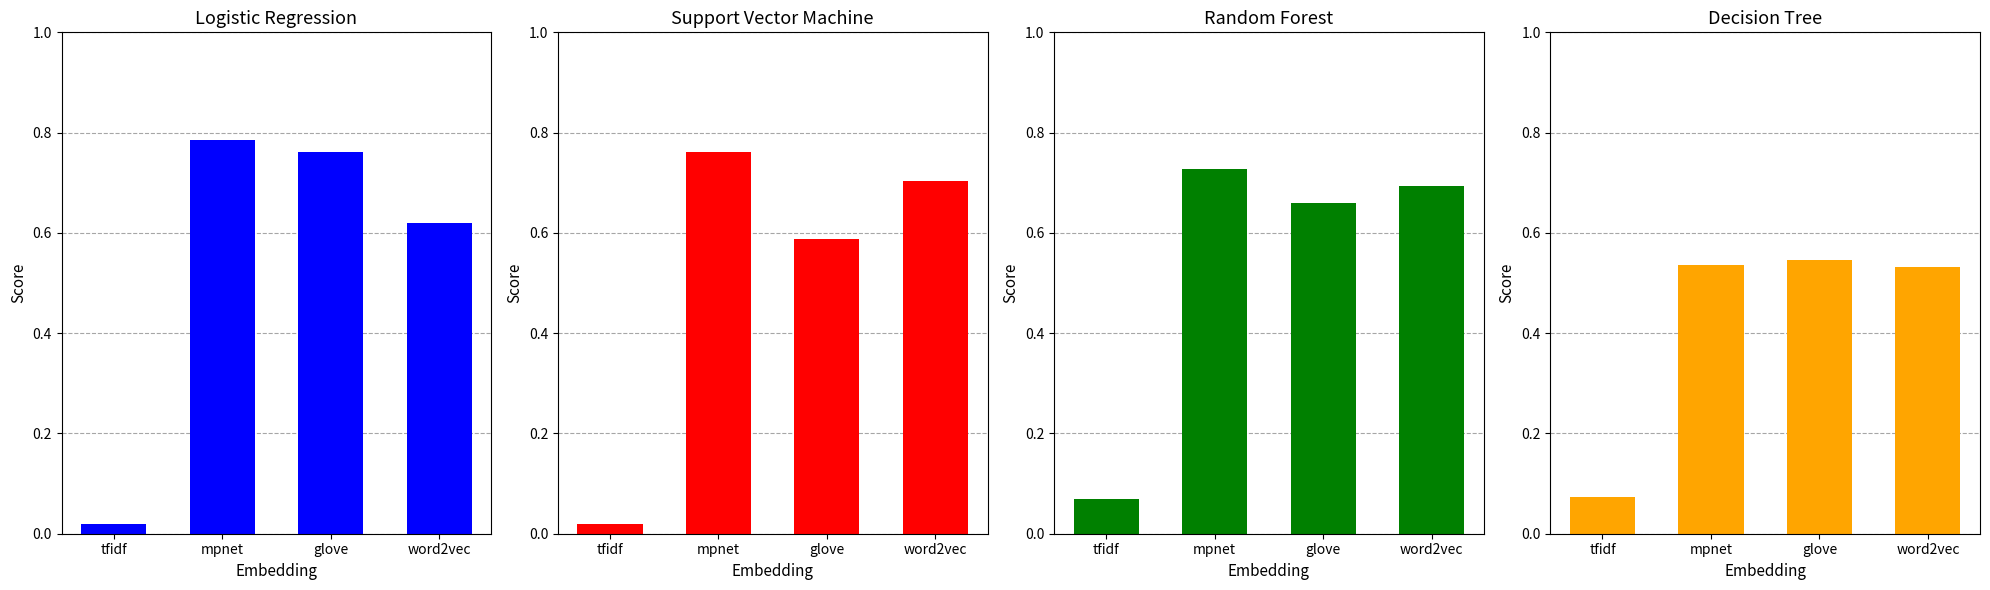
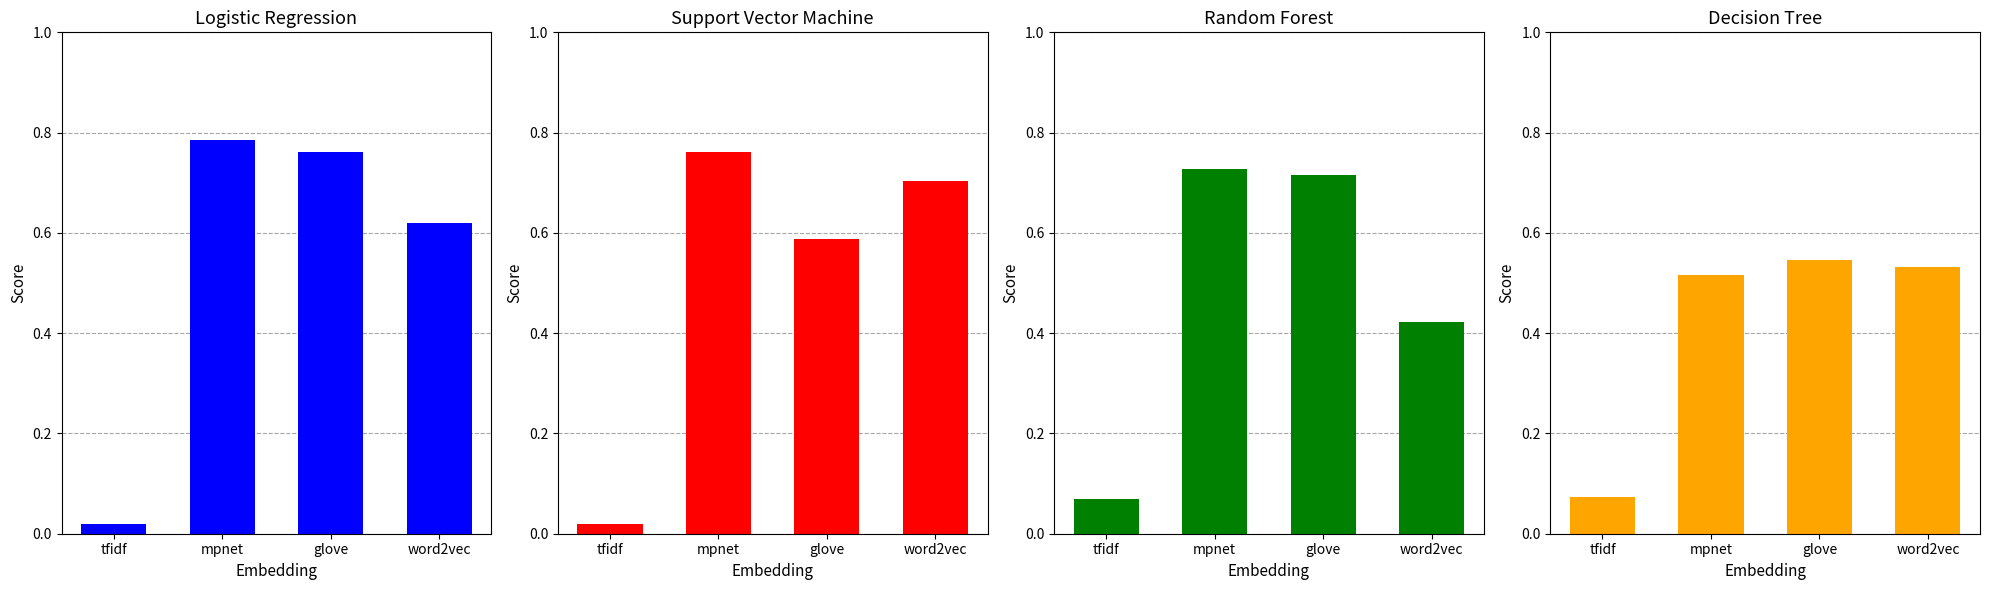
Random Forest, glove: 0.66 -> 0.72
Random Forest, word2vec: 0.69 -> 0.42
Decision Tree, mpnet: 0.54 -> 0.52
